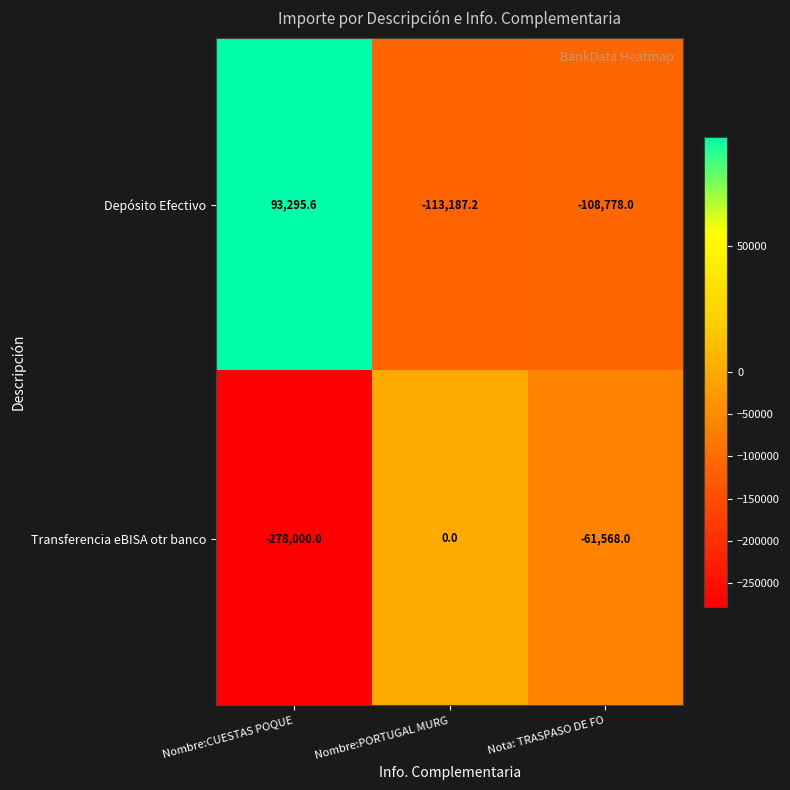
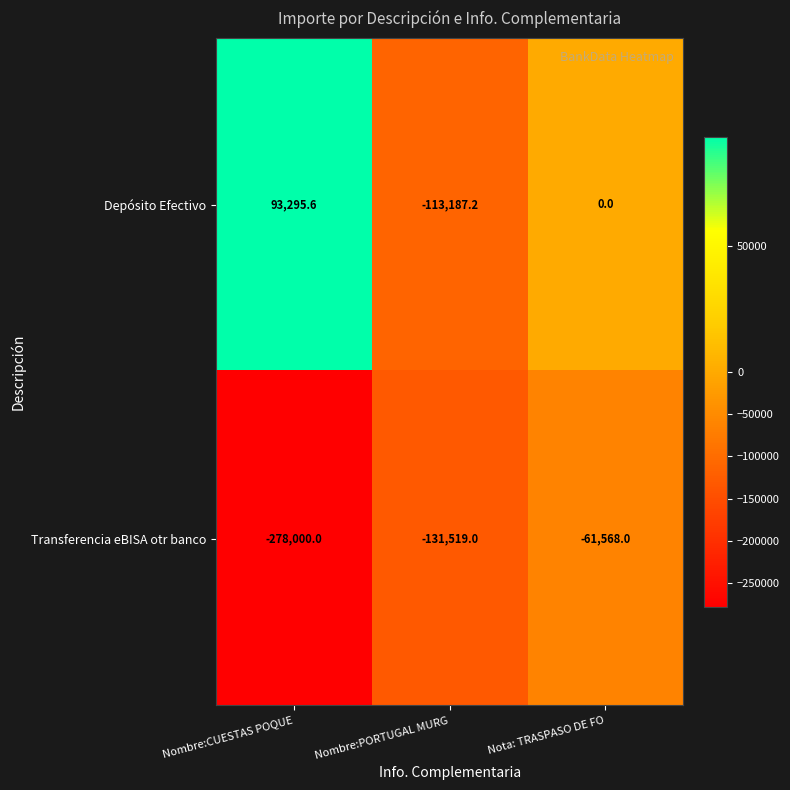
Depósito Efectivo, Nota: TRASPASO DE FO: -108,778.0 -> 0.0
Transferencia eBISA otr banco, Nombre:PORTUGAL MURG: 0.0 -> -131,519.0
